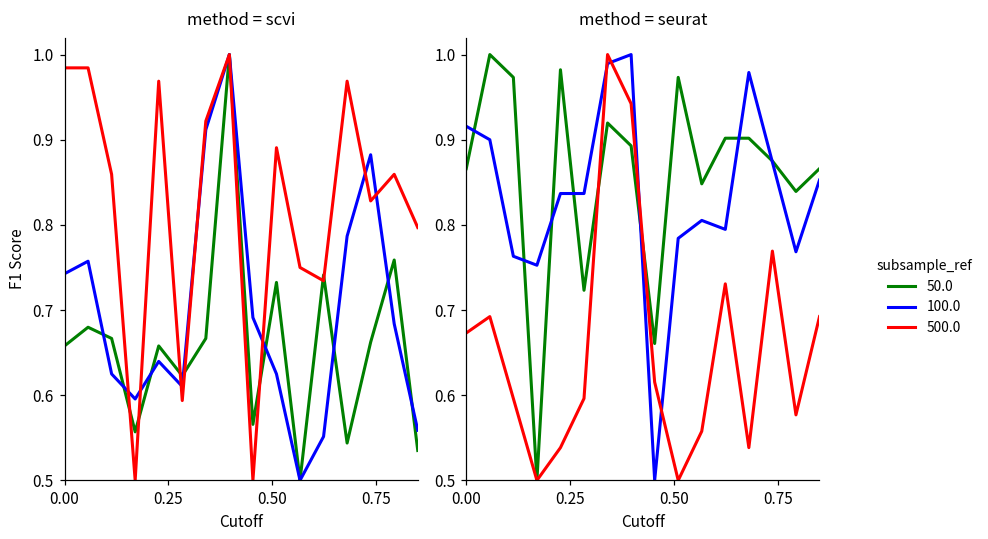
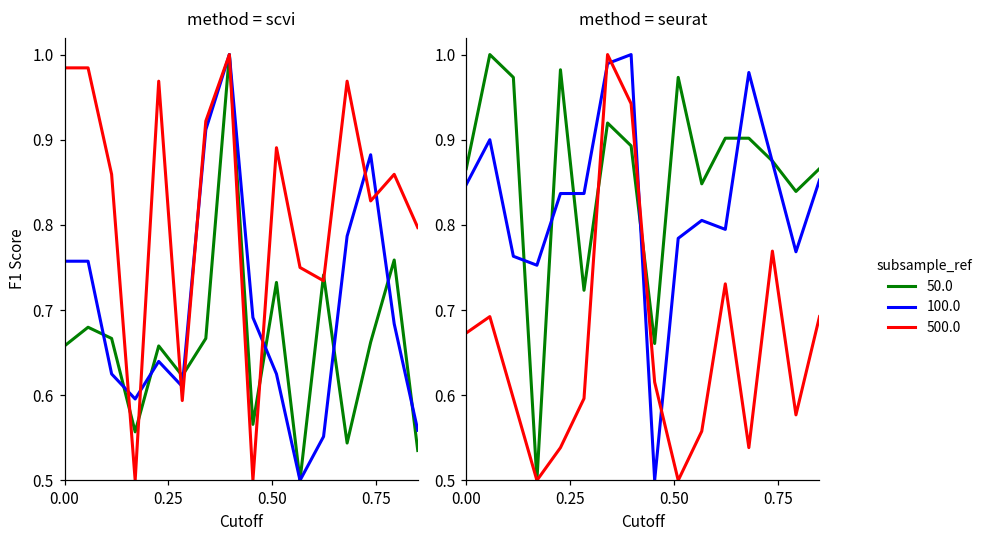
method = scvi, 100.0, 0.00: 0.74 -> 0.76
method = seurat, 100.0, 0.00: 0.92 -> 0.85
